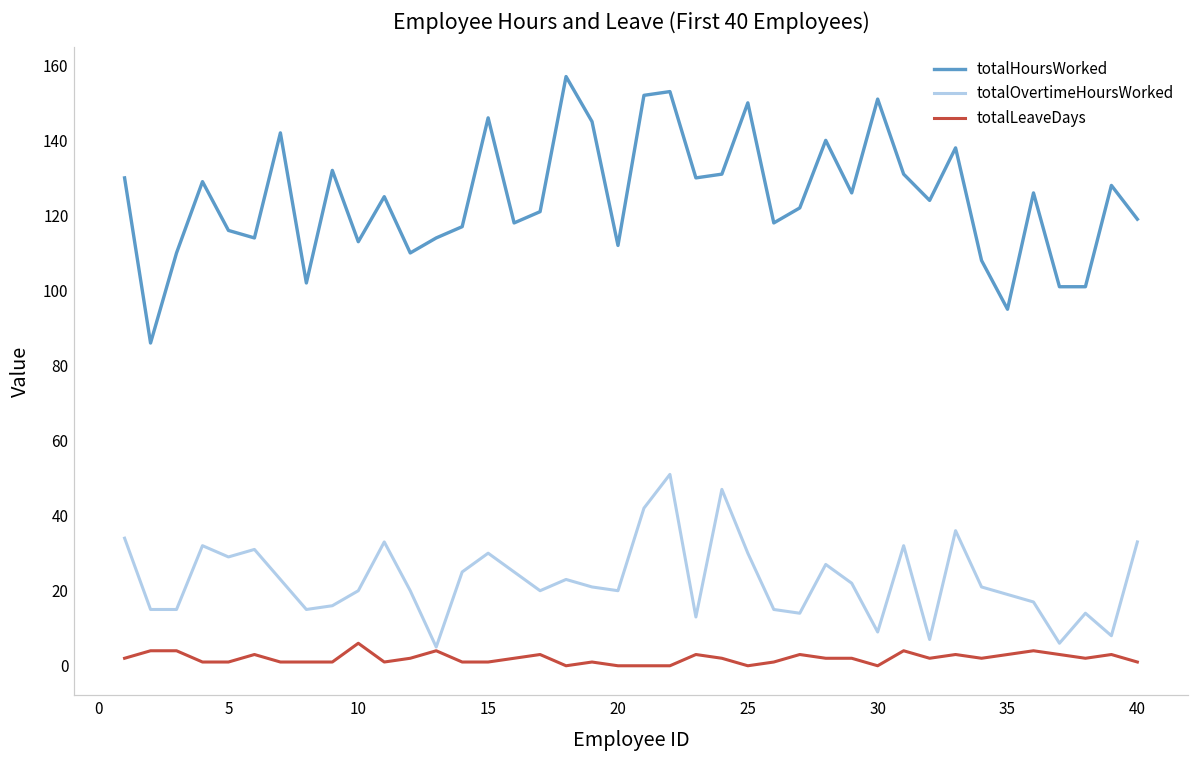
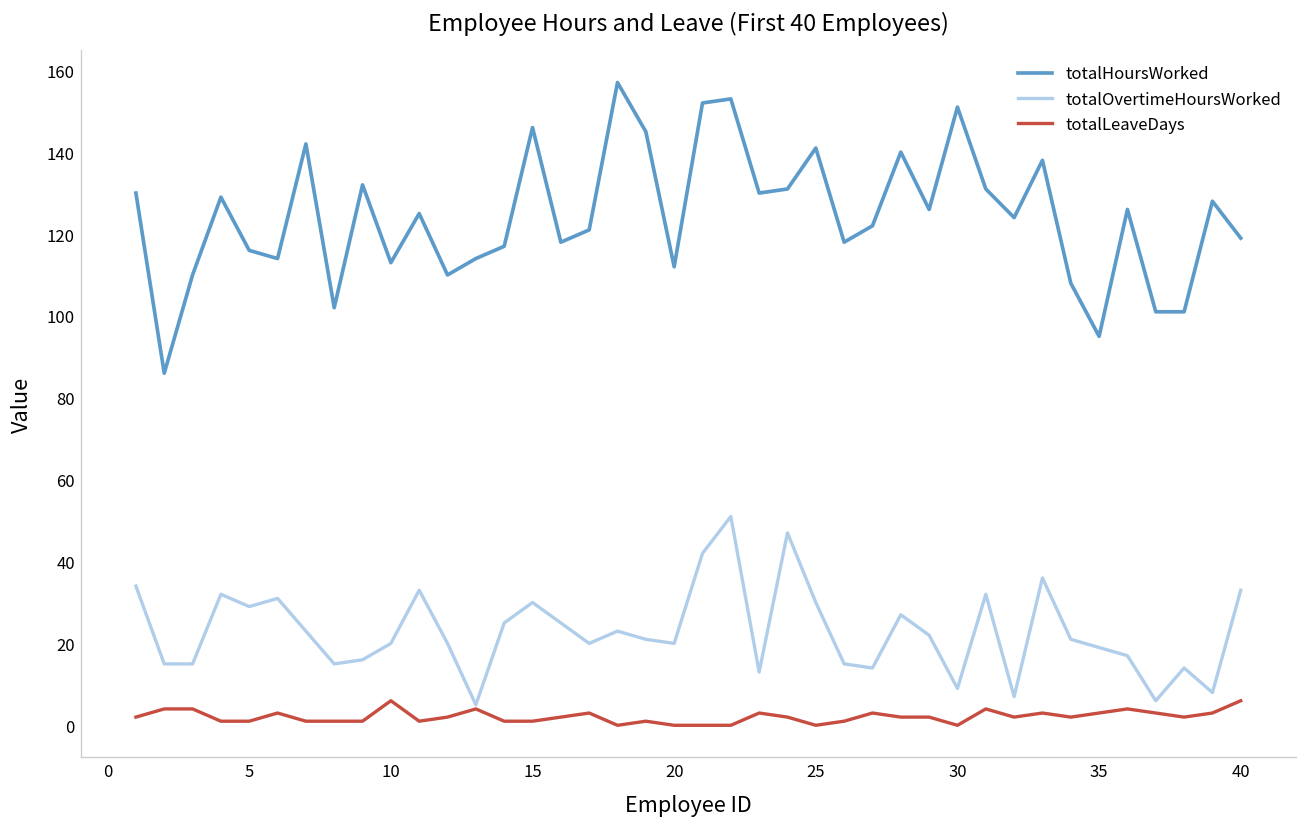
totalHoursWorked, 25: 150 -> 141
totalLeaveDays, 40: 1 -> 6
